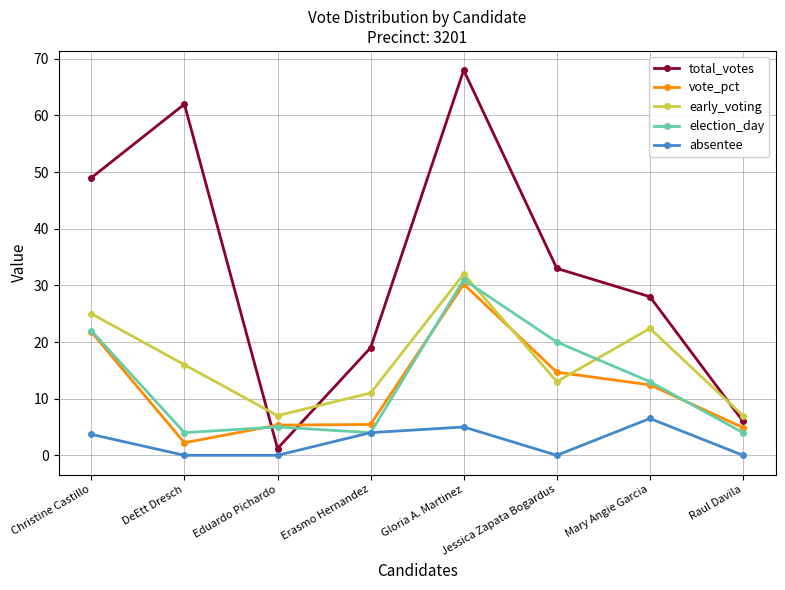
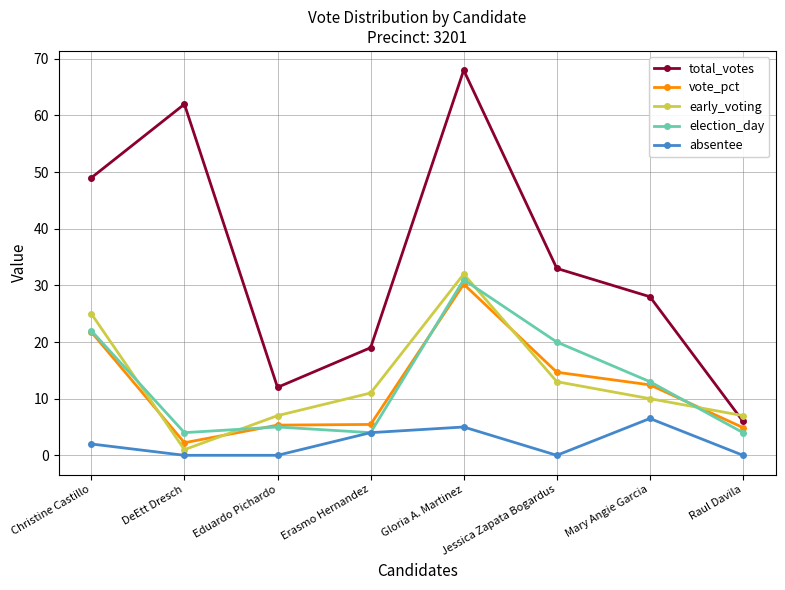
absentee, Christine Castillo: 4 -> 2
early_voting, DeEtt Dresch: 16 -> 1
total_votes, Eduardo Pichardo: 1 -> 12
early_voting, Mary Angie Garcia: 22 -> 10
